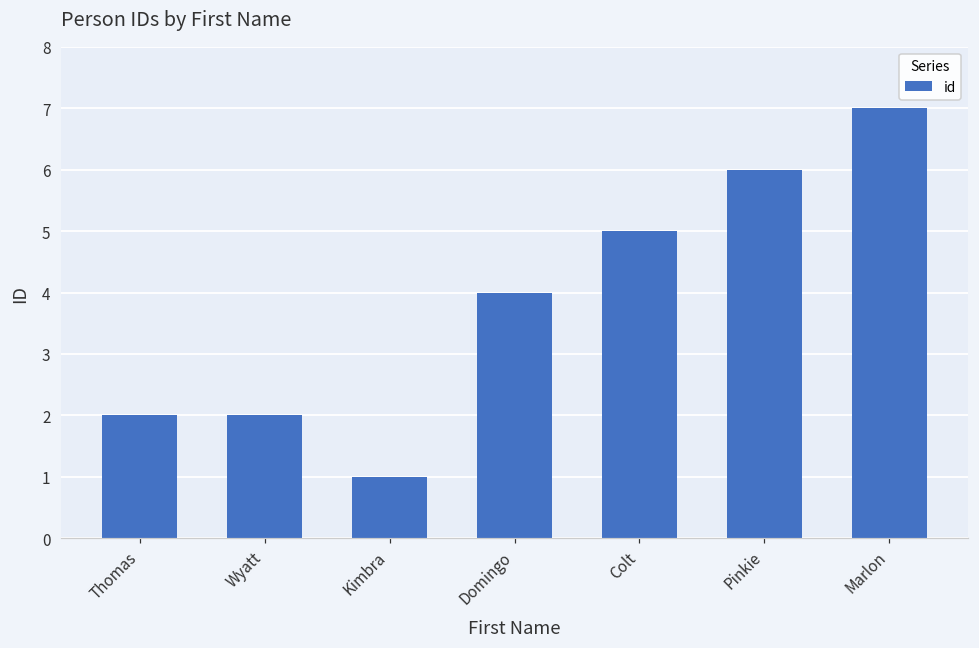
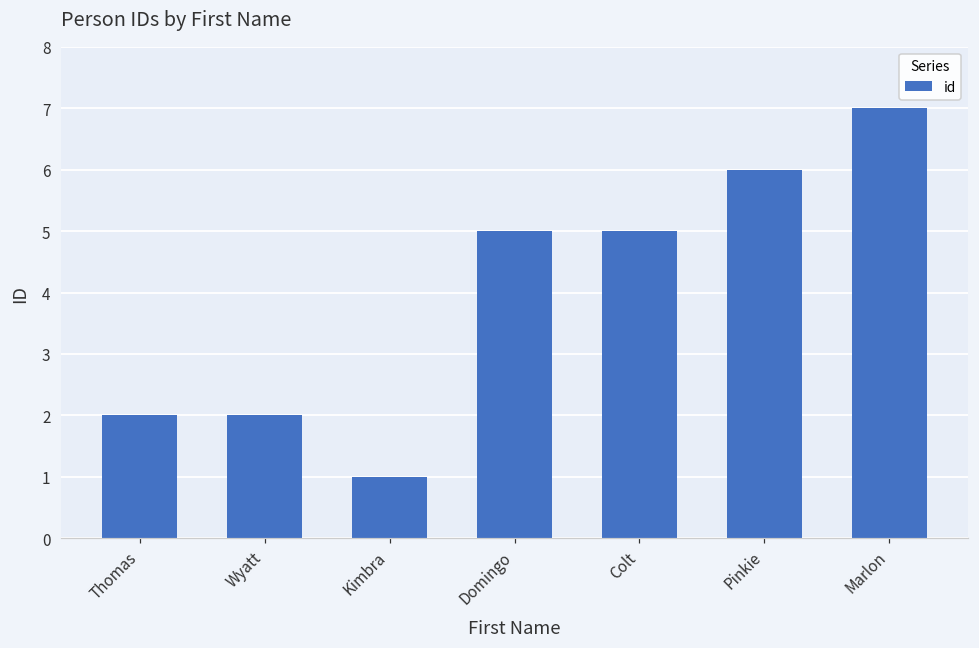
Domingo: 4 -> 5
